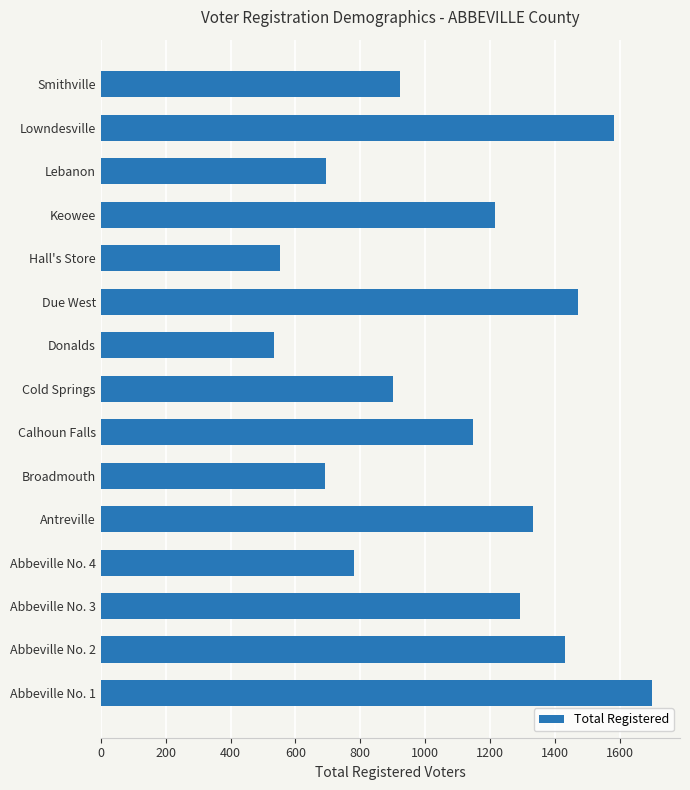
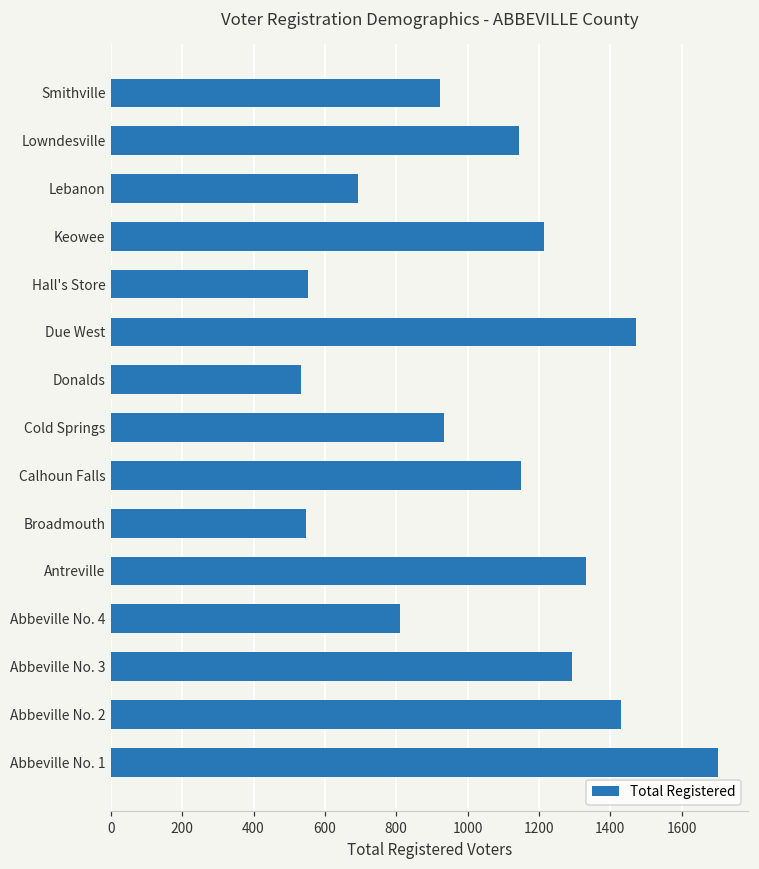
Lowndesville: 1580 -> 1140
Cold Springs: 900 -> 940
Broadmouth: 690 -> 550
Abbeville No. 4: 780 -> 810
